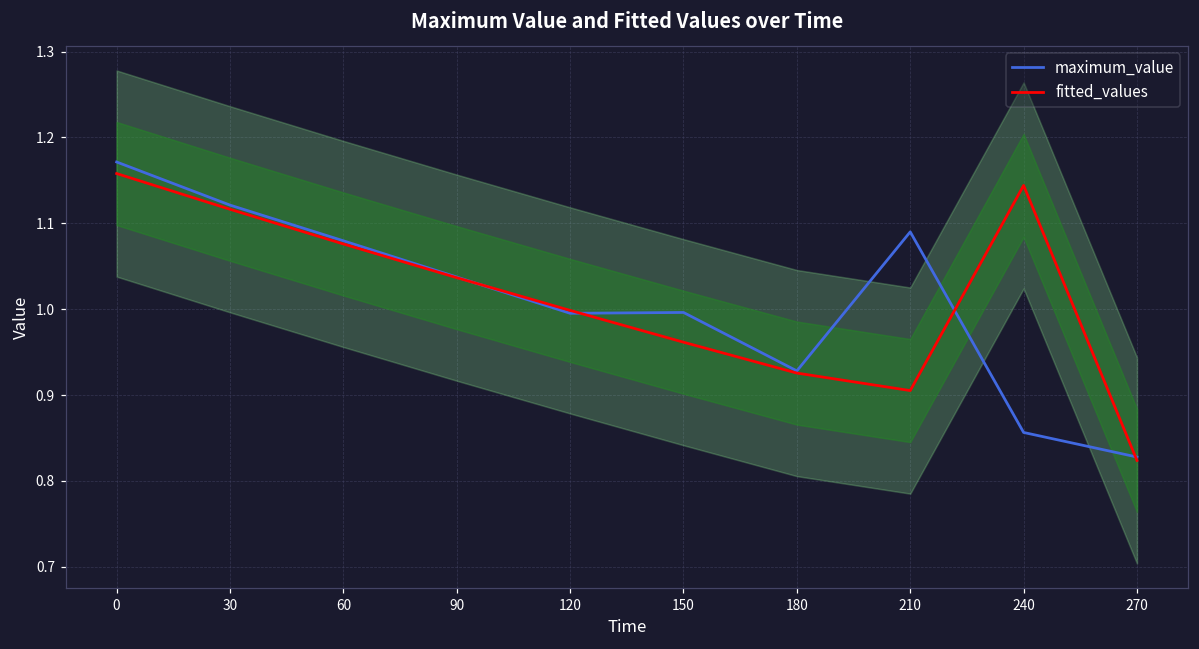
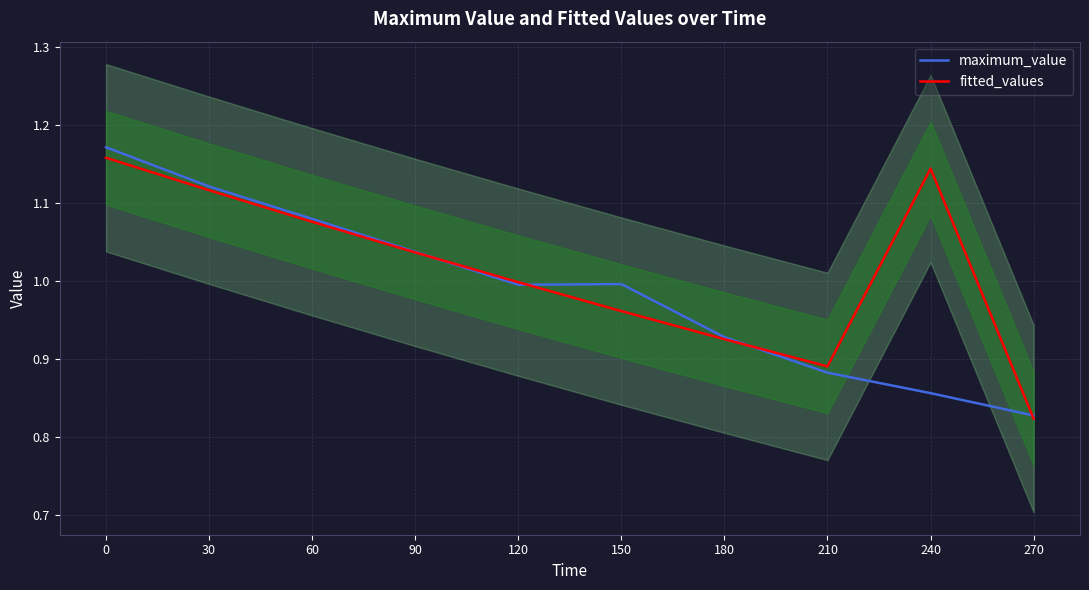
maximum_value, 210: 1.09 -> 0.88
fitted_values, 210: 0.91 -> 0.89
